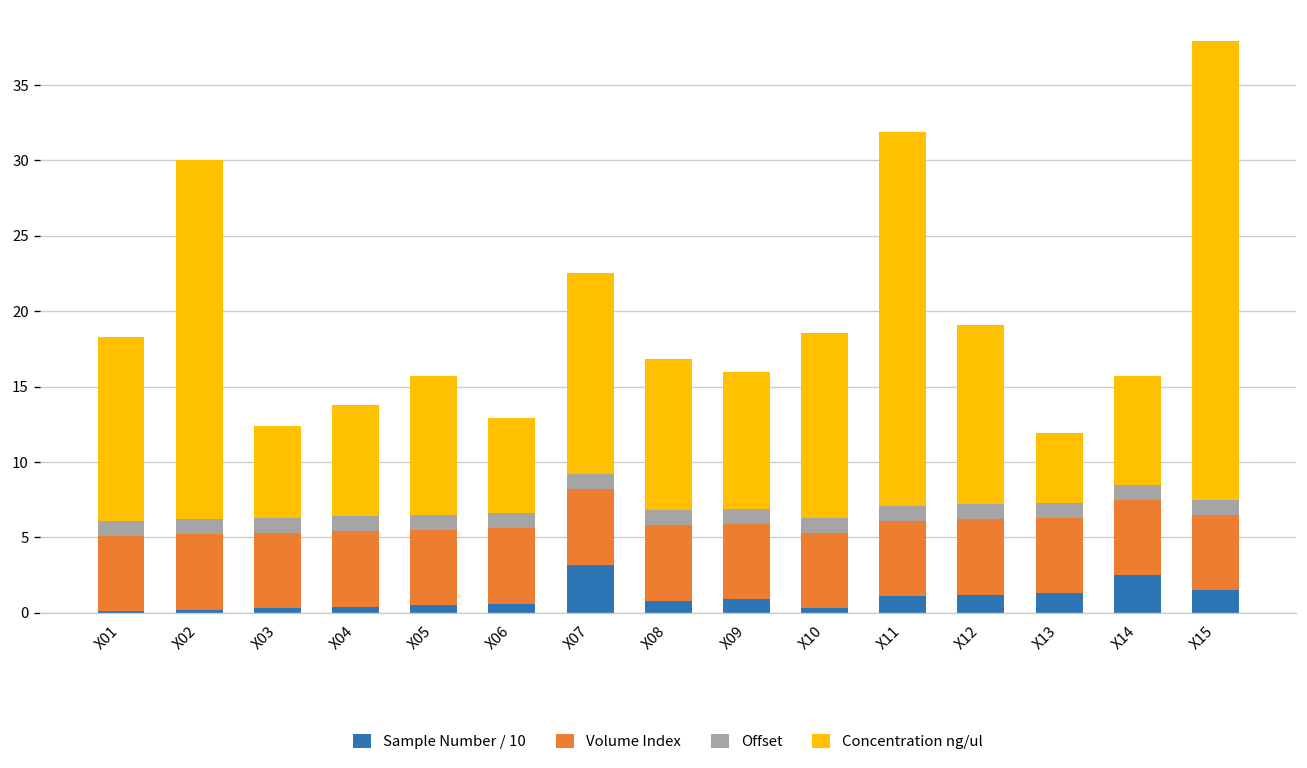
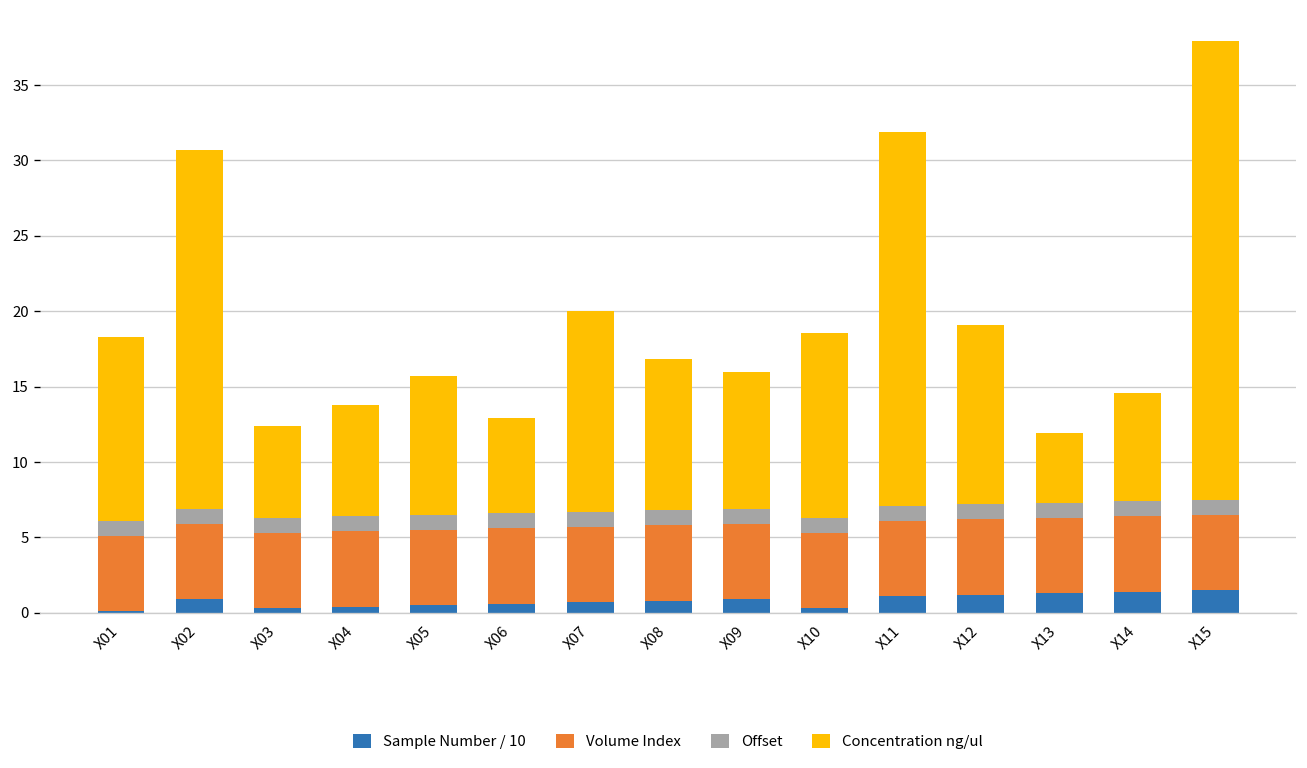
Sample Number / 10, X02: 0.2 -> 0.9
Sample Number / 10, X07: 3.2 -> 0.7
Sample Number / 10, X14: 2.5 -> 1.4
